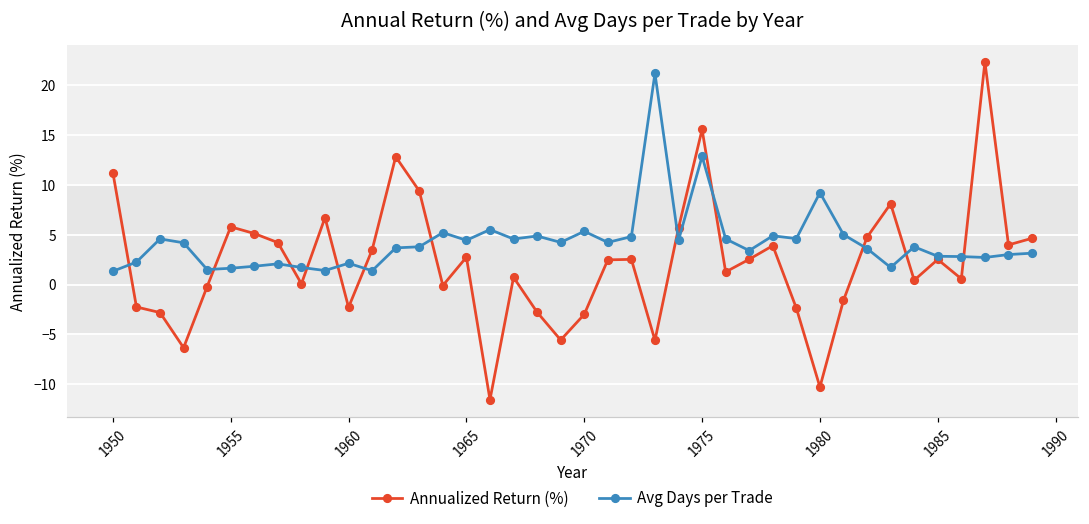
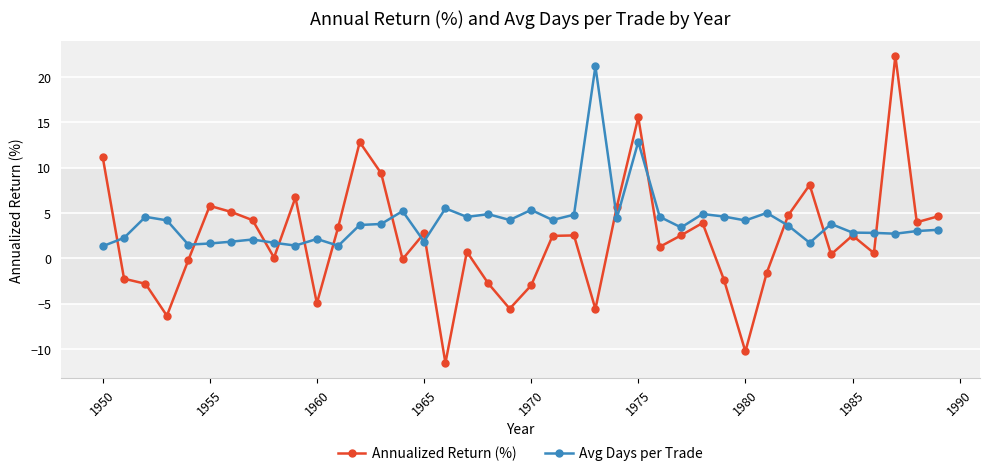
Annualized Return (%), 1960: -2 -> -5
Avg Days per Trade, 1965: 4 -> 2
Avg Days per Trade, 1980: 9 -> 4
